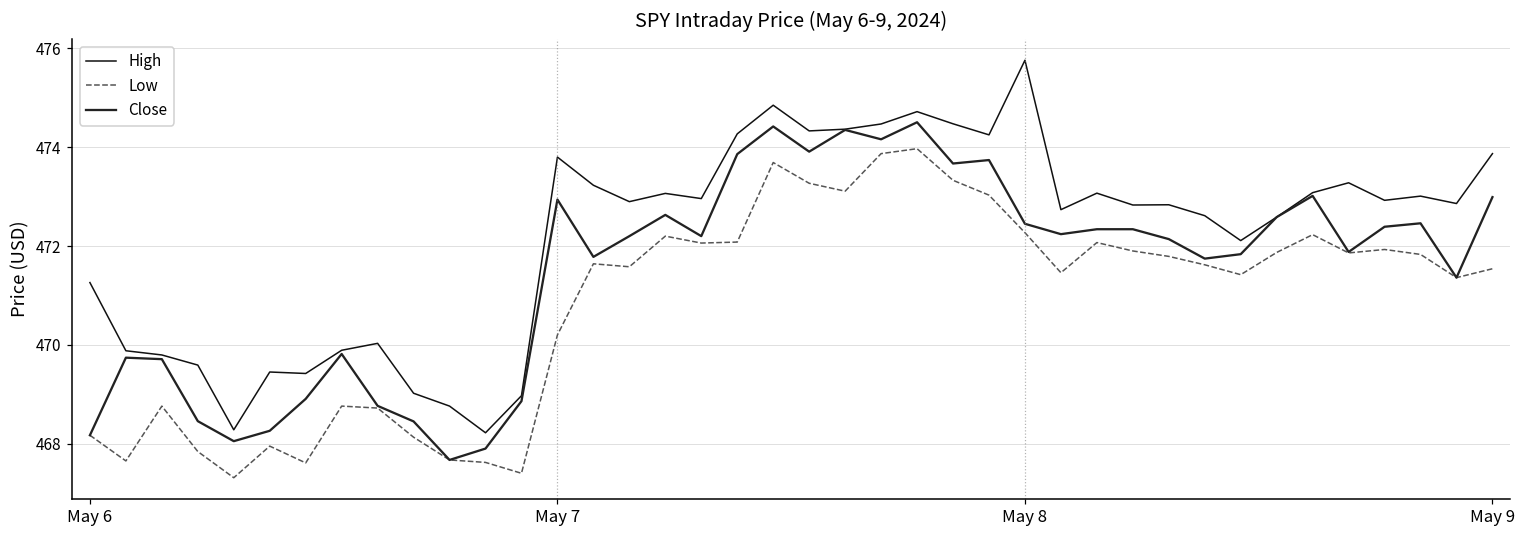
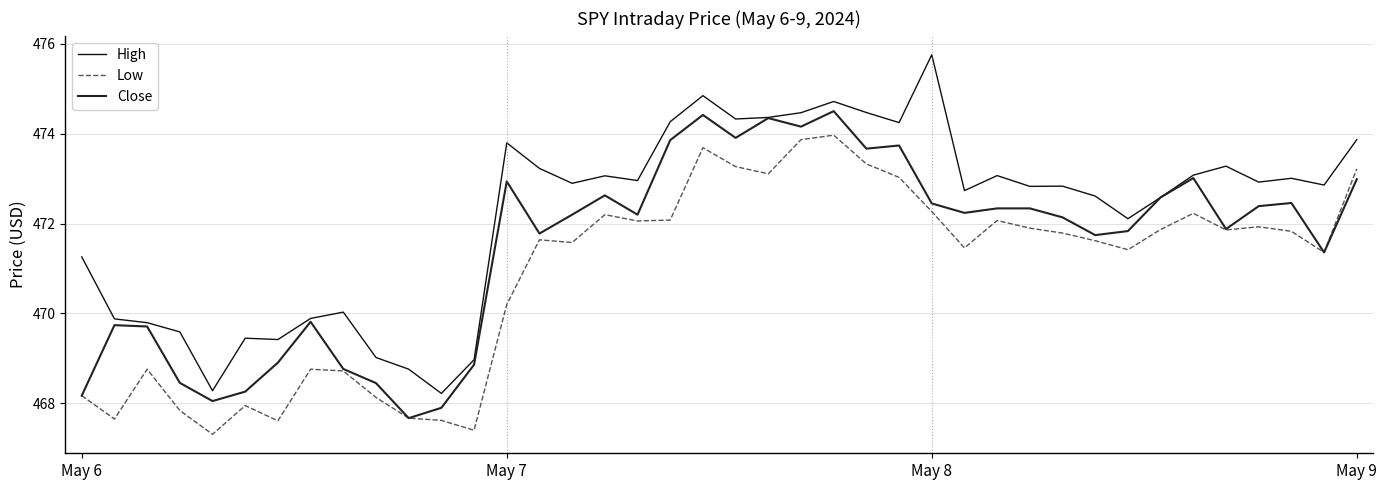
Low, May 9: 471.5 -> 473.2
